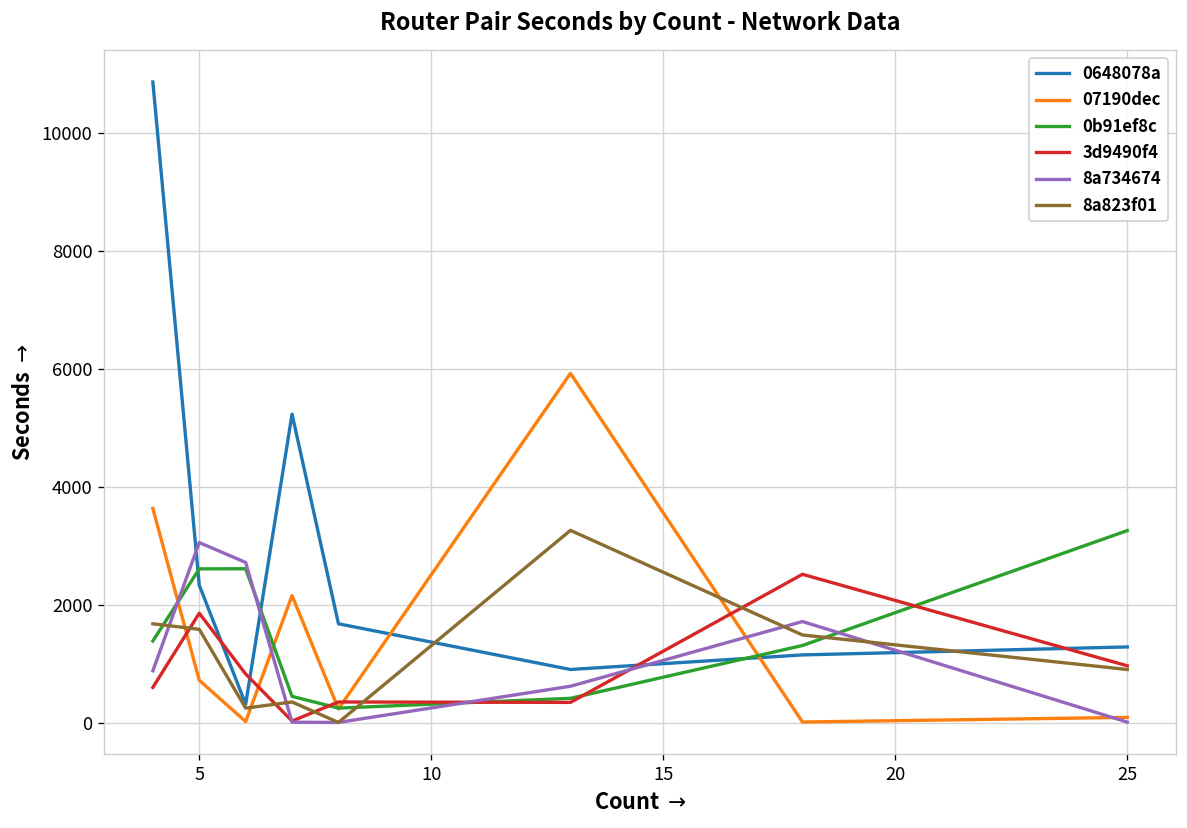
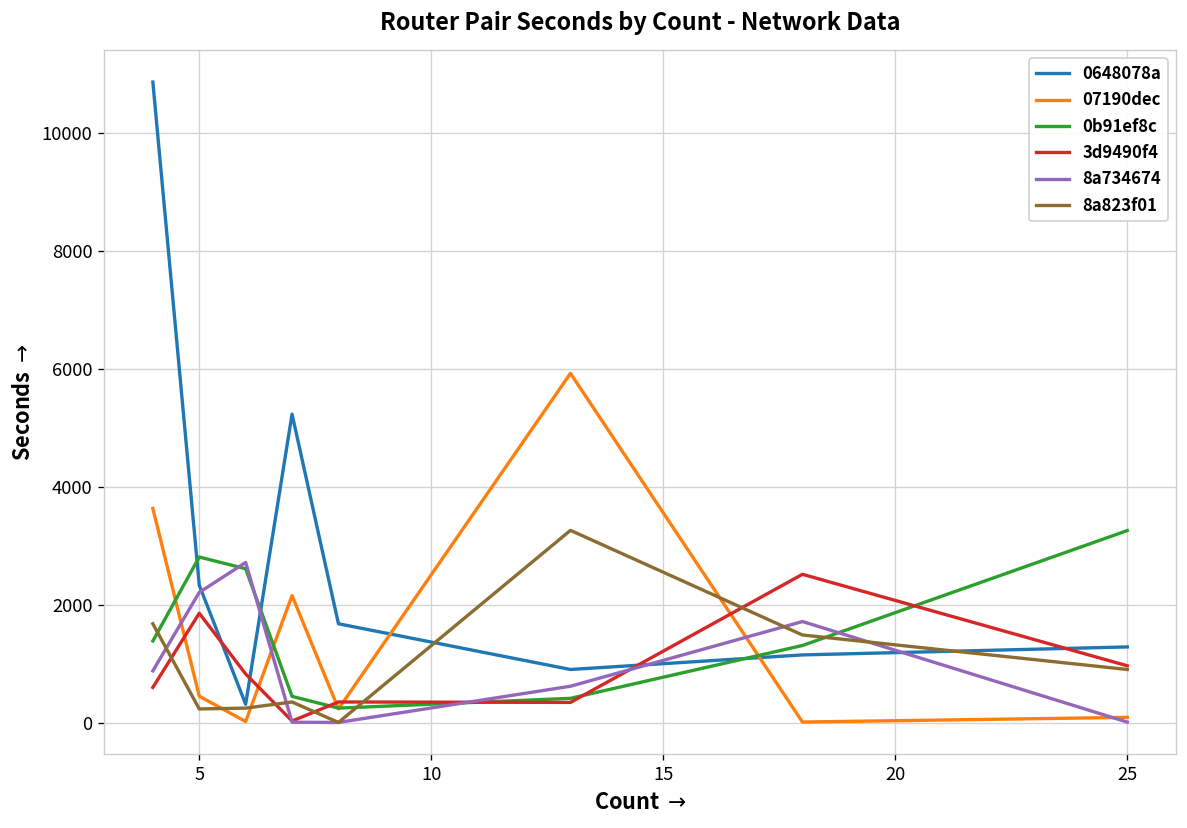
07190dec, 5: 700 -> 500
0b91ef8c, 5: 2600 -> 2800
8a734674, 5: 3100 -> 2200
8a823f01, 5: 1600 -> 200
